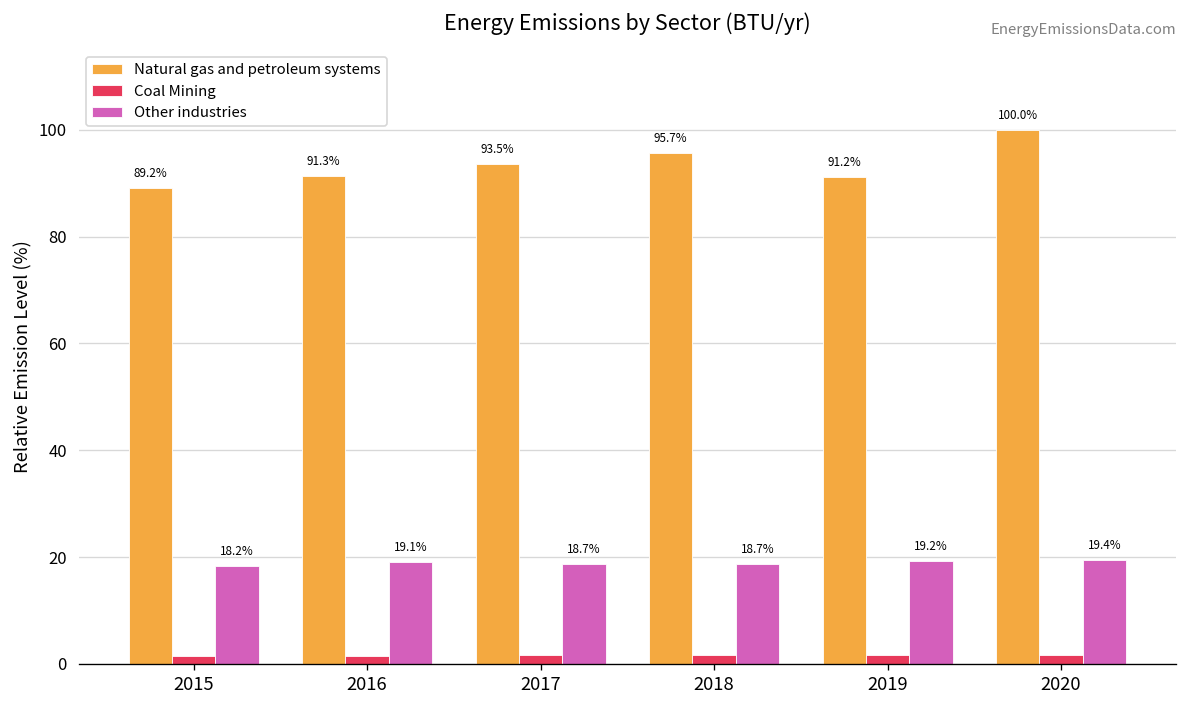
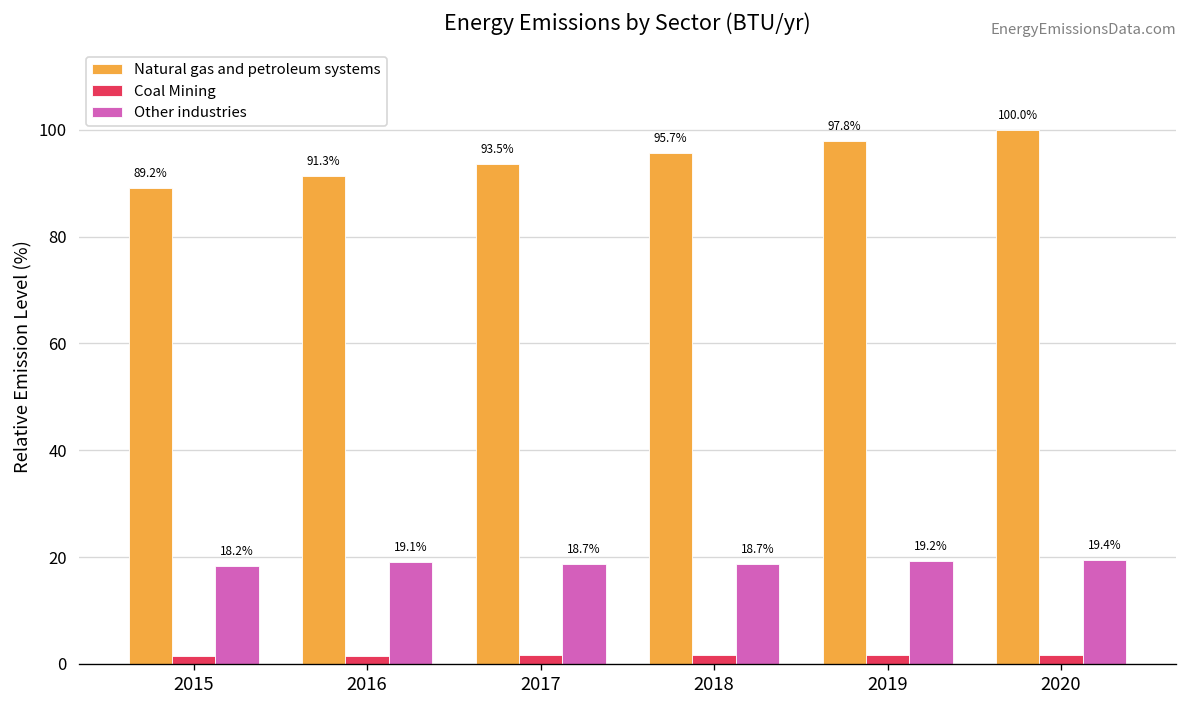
Natural gas and petroleum systems, 2019: 91.2% -> 97.8%
